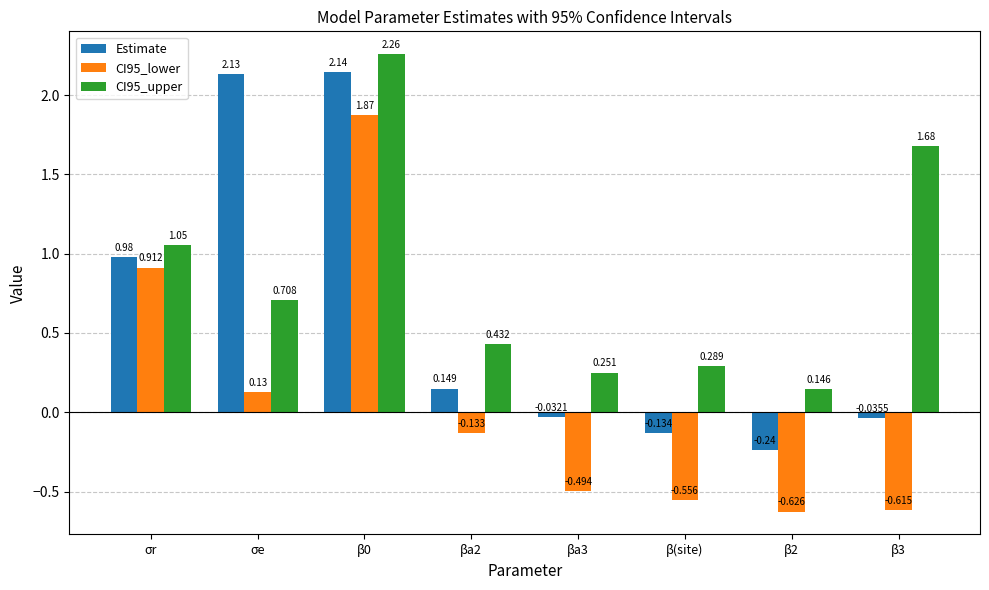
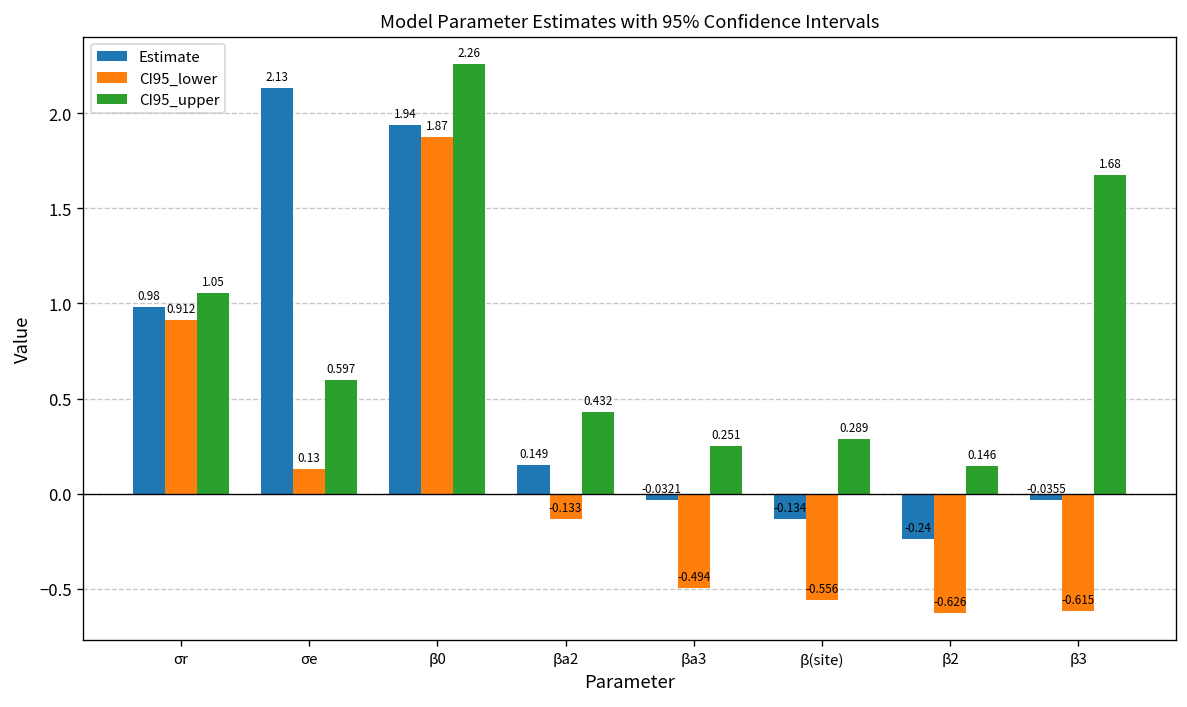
CI95_upper, σe: 0.708 -> 0.597
Estimate, β0: 2.14 -> 1.94
